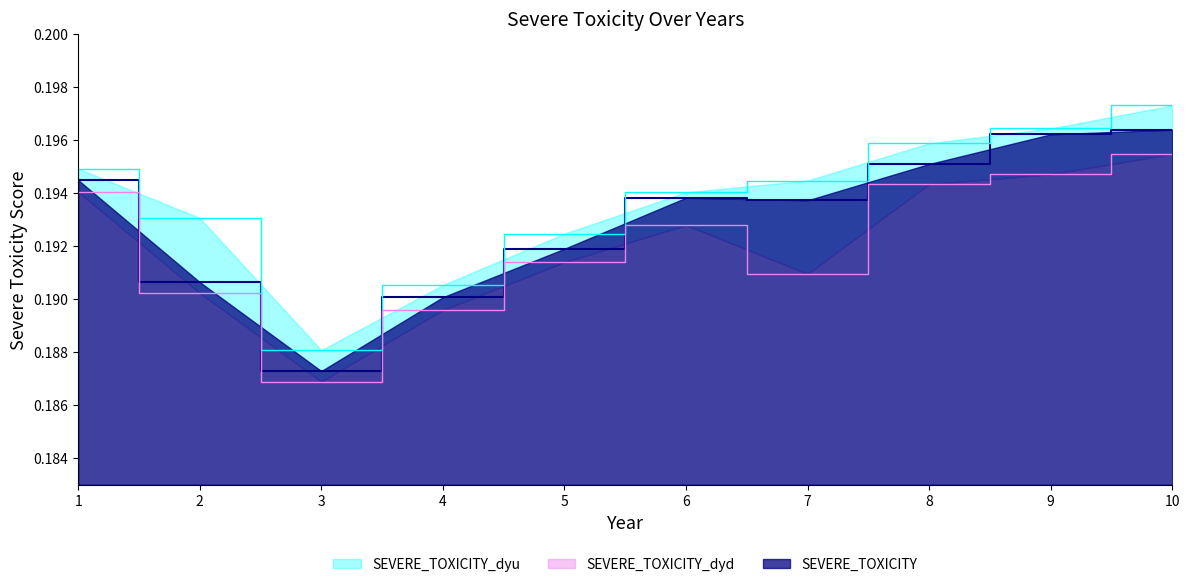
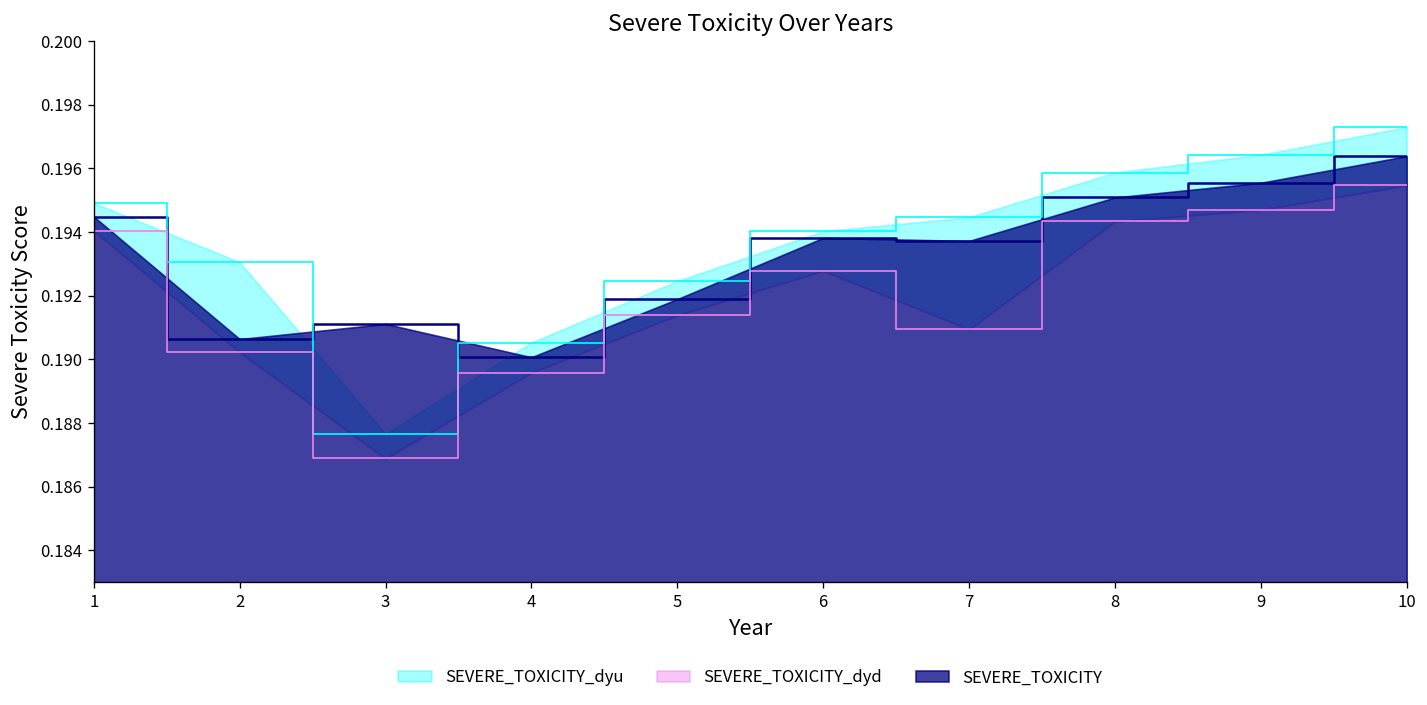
SEVERE_TOXICITY, 3: 0.1873 -> 0.1911
SEVERE_TOXICITY_dyu, 3: 0.1881 -> 0.1877
SEVERE_TOXICITY, 9: 0.1962 -> 0.1955
